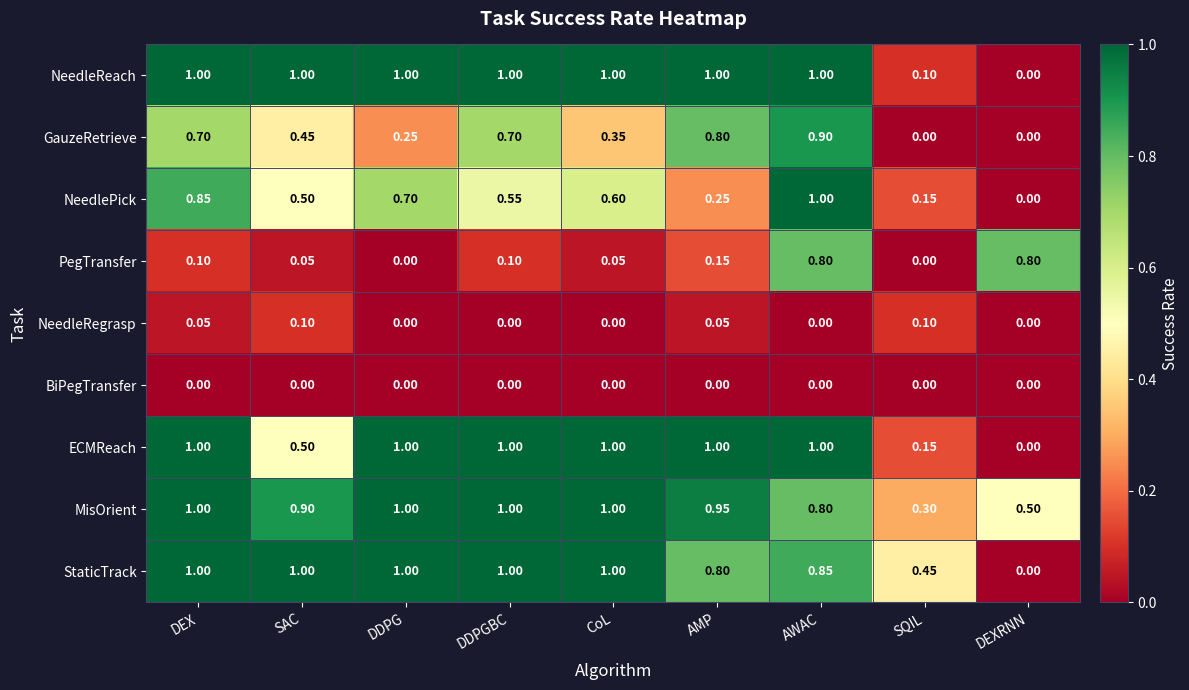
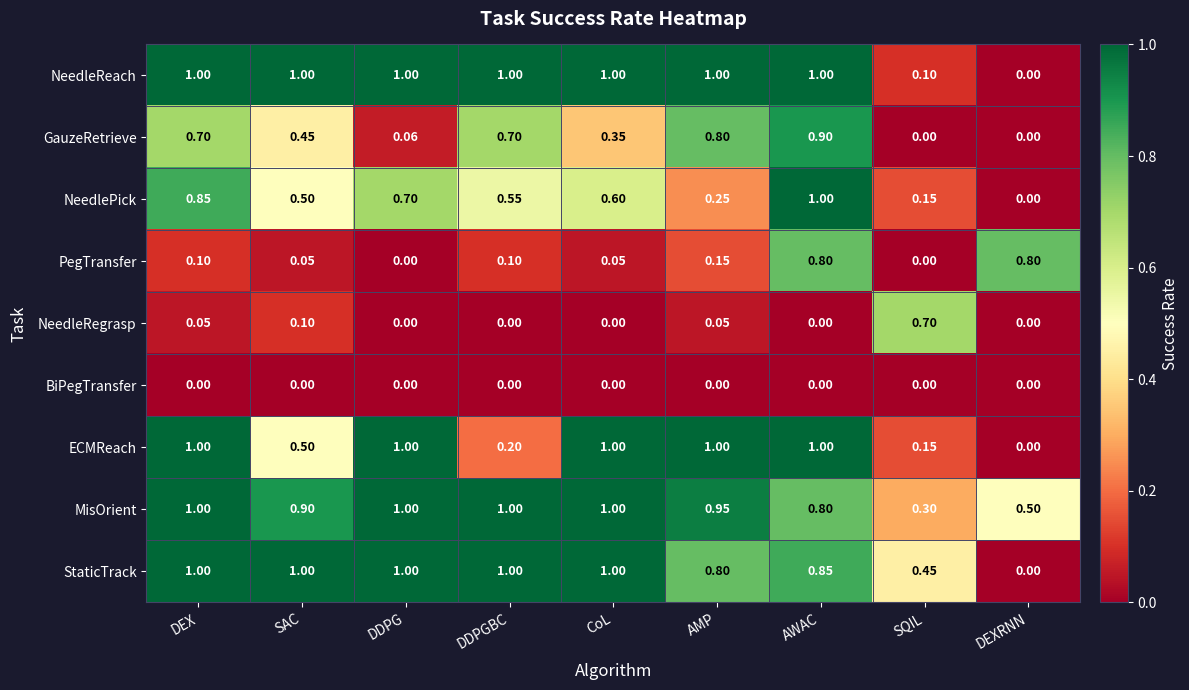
GauzeRetrieve, DDPG: 0.25 -> 0.06
NeedleRegrasp, SQIL: 0.10 -> 0.70
ECMReach, DDPGBC: 1.00 -> 0.20
